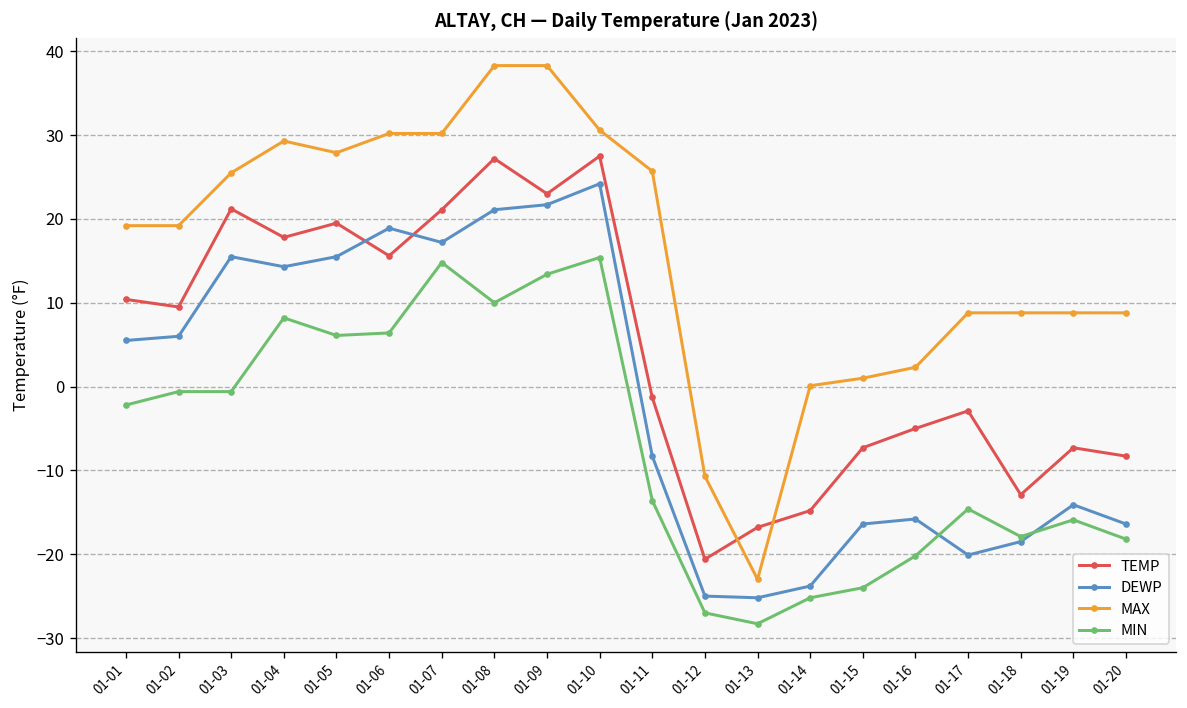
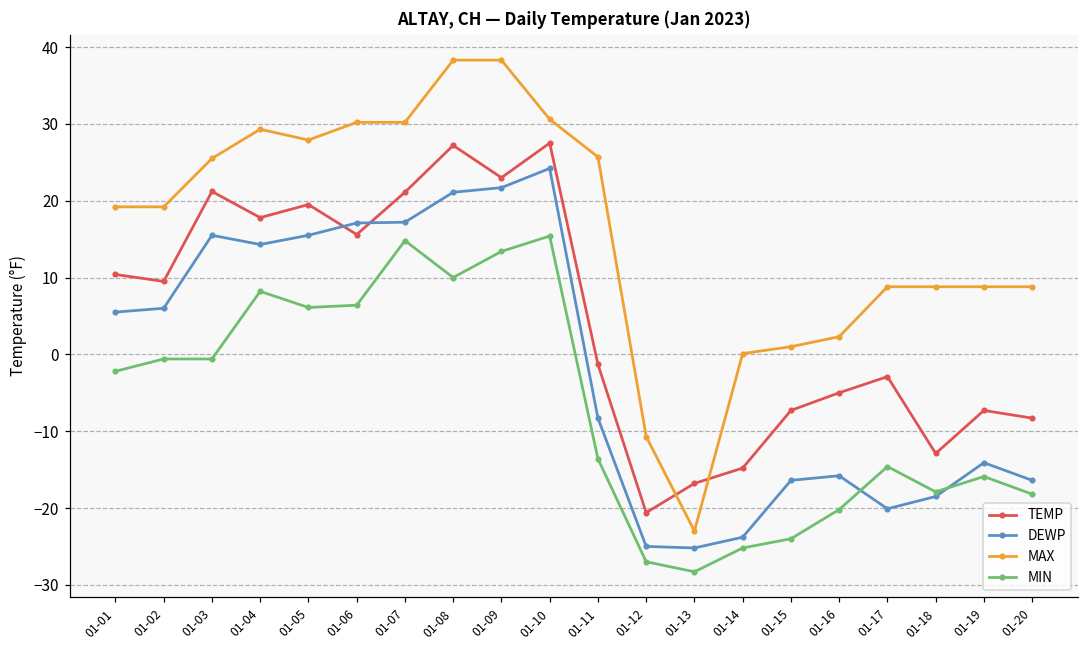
DEWP, 01-06: 19 -> 17
